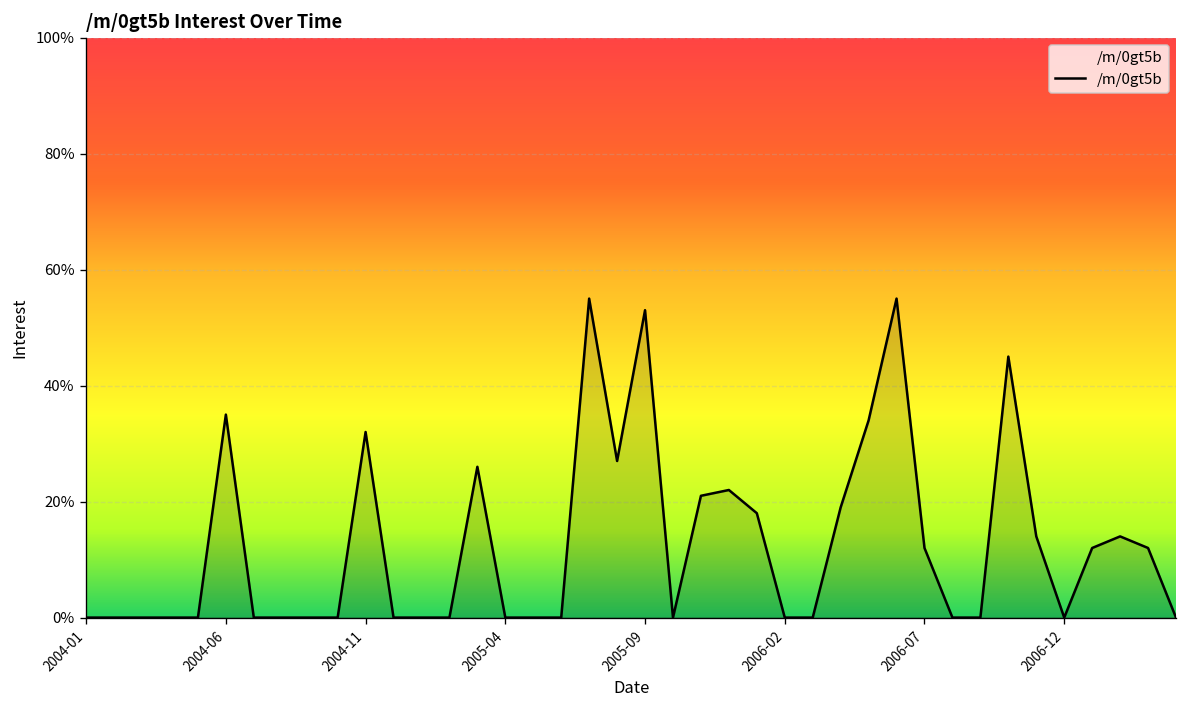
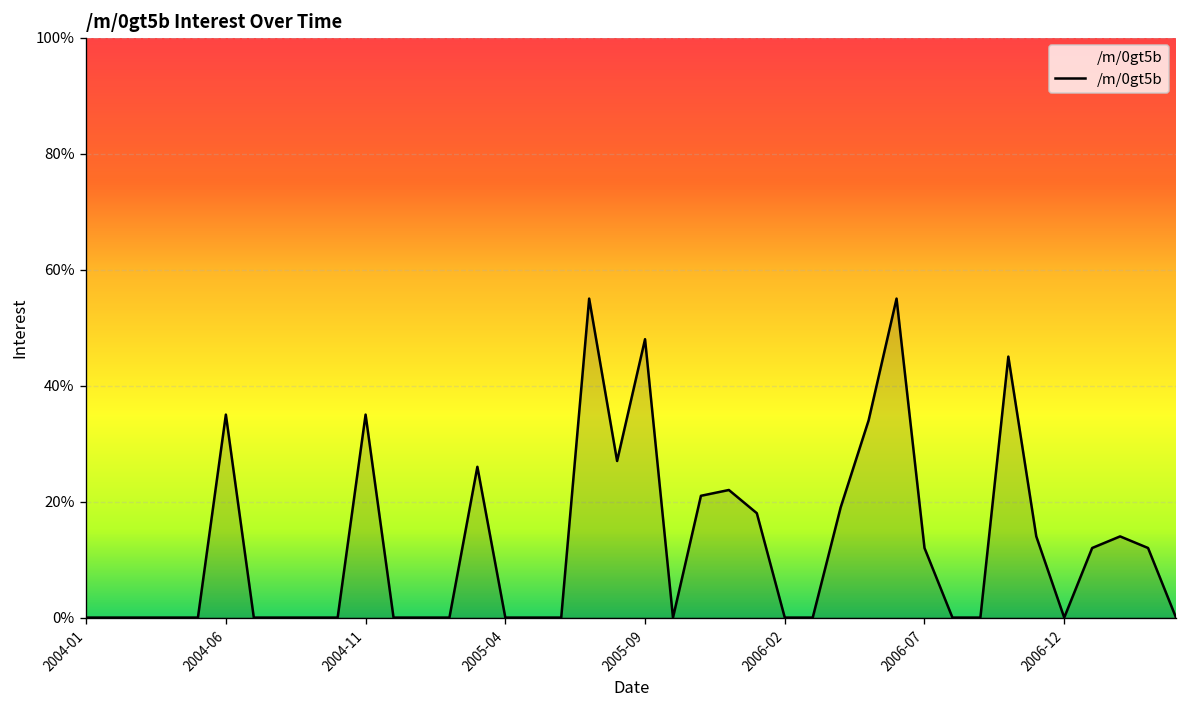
2004-11: 32% -> 35%
2005-09: 53% -> 48%
